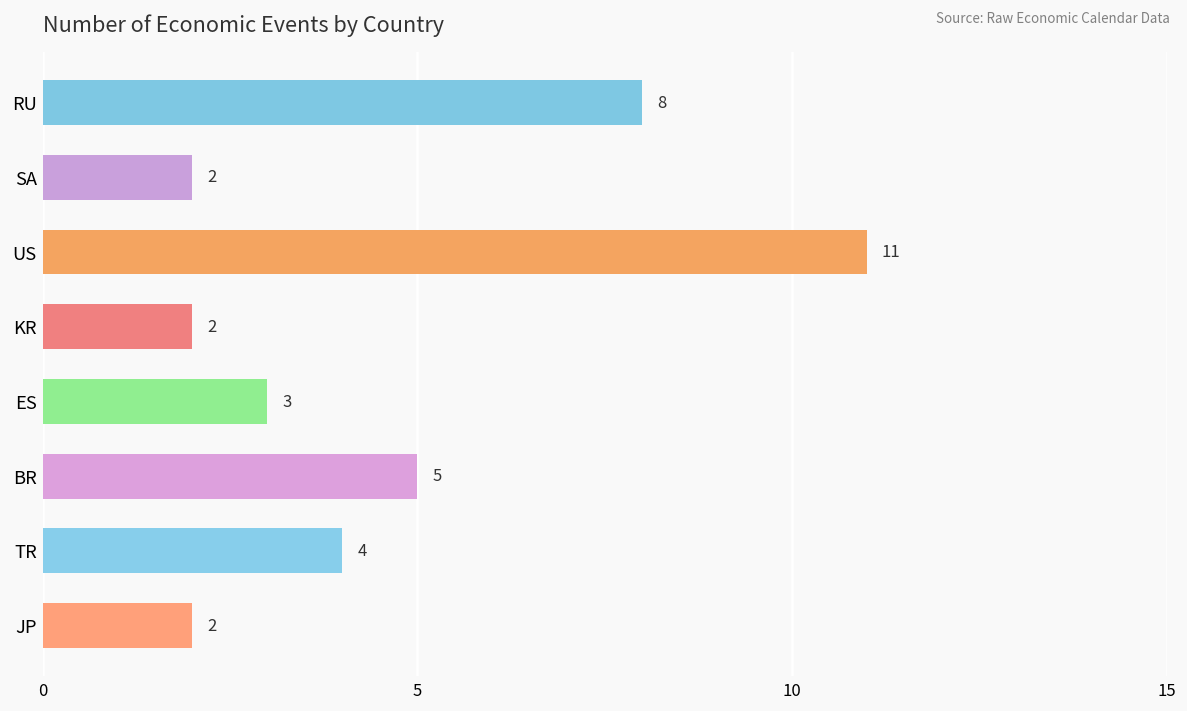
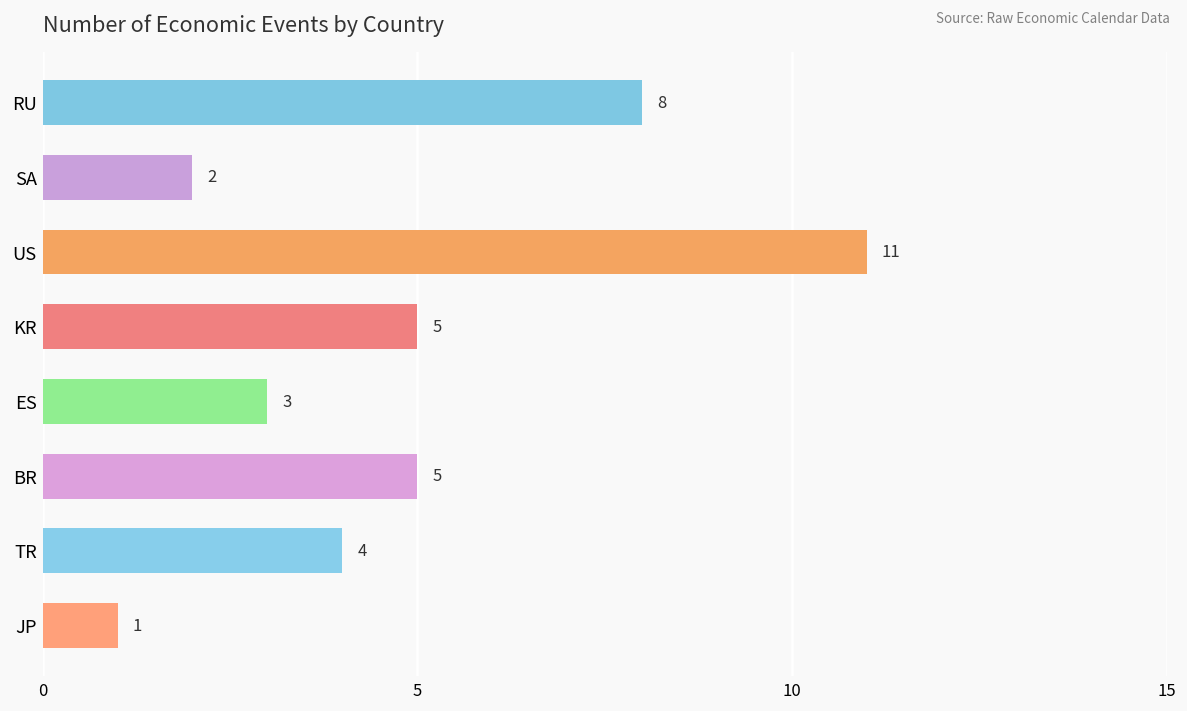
KR: 2 -> 5
JP: 2 -> 1
